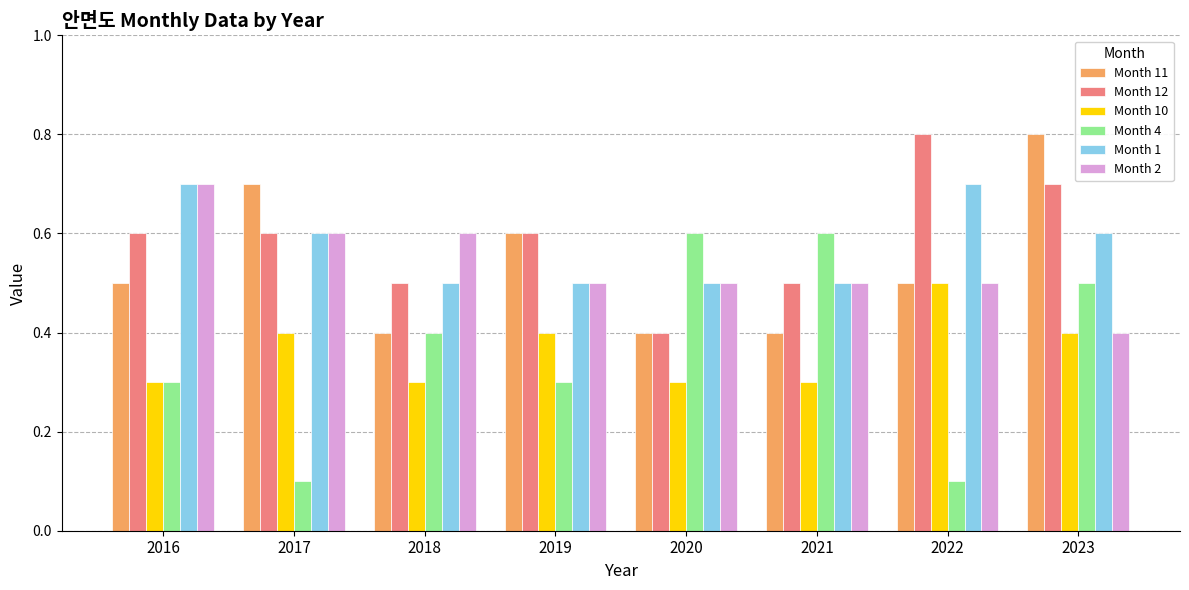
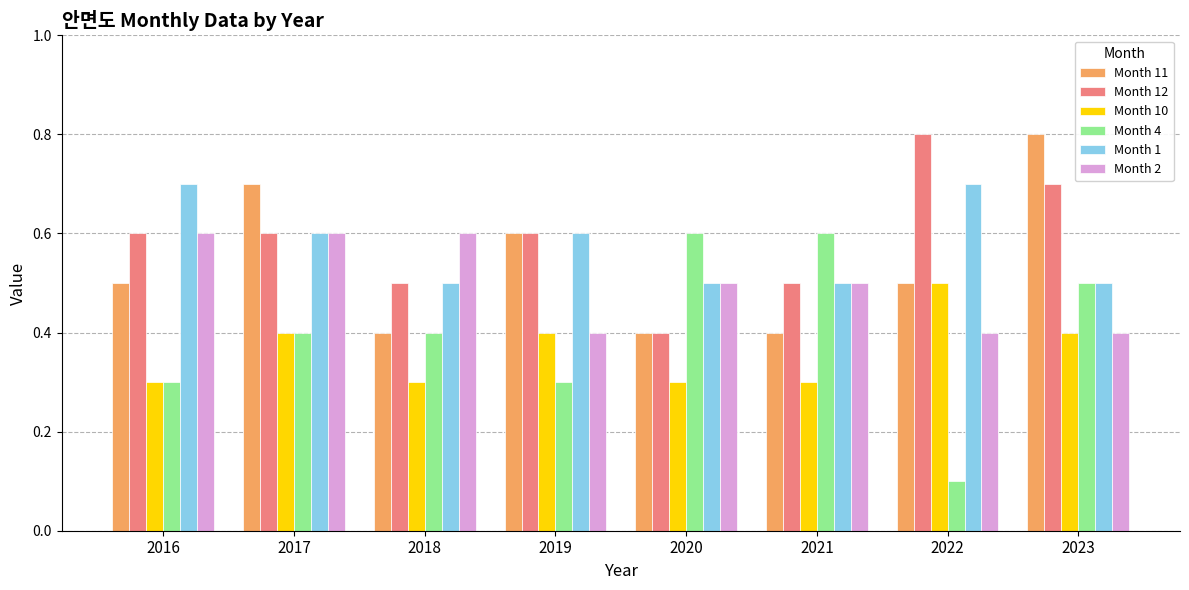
Month 2, 2016: 0.7 -> 0.6
Month 4, 2017: 0.1 -> 0.4
Month 1, 2019: 0.5 -> 0.6
Month 2, 2019: 0.5 -> 0.4
Month 2, 2022: 0.5 -> 0.4
Month 1, 2023: 0.6 -> 0.5
